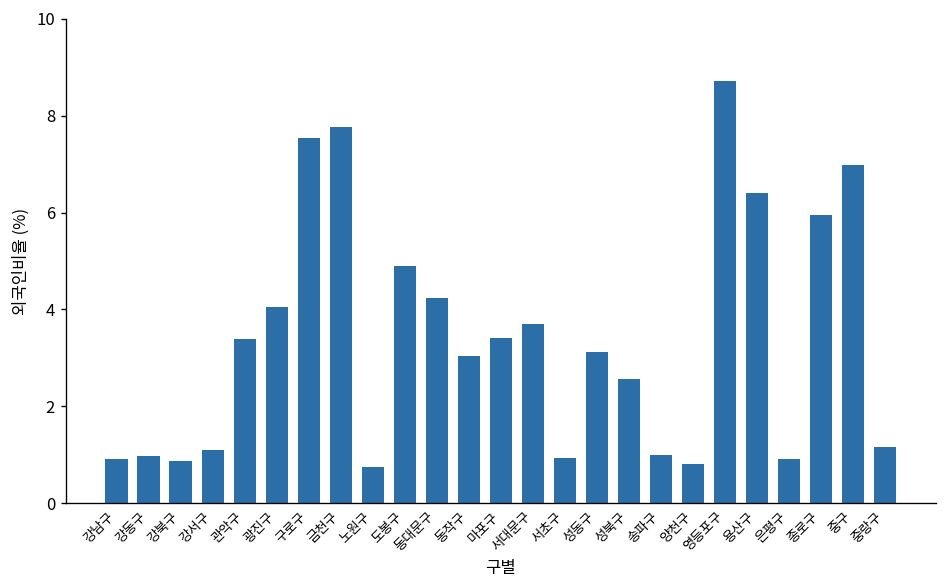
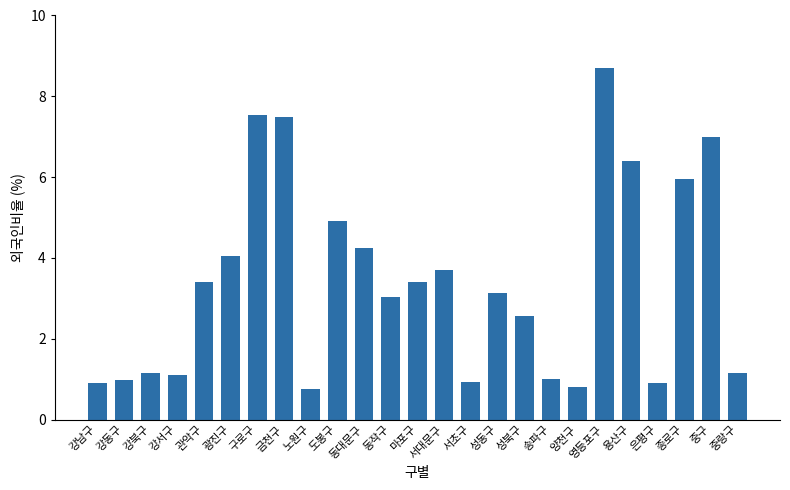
강북구: 0.9 -> 1.1
금천구: 7.8 -> 7.5
